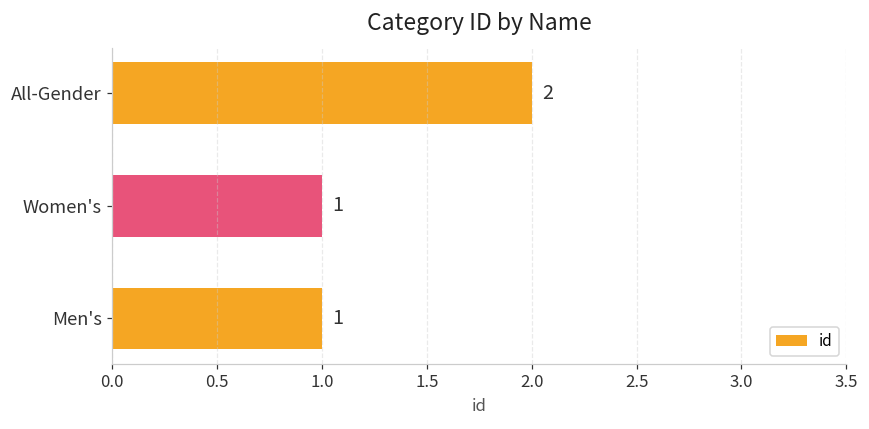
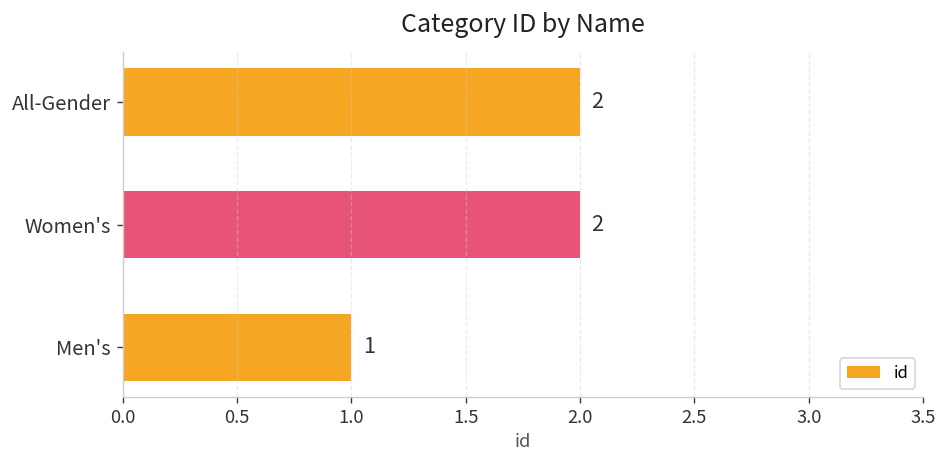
Women's: 1 -> 2
